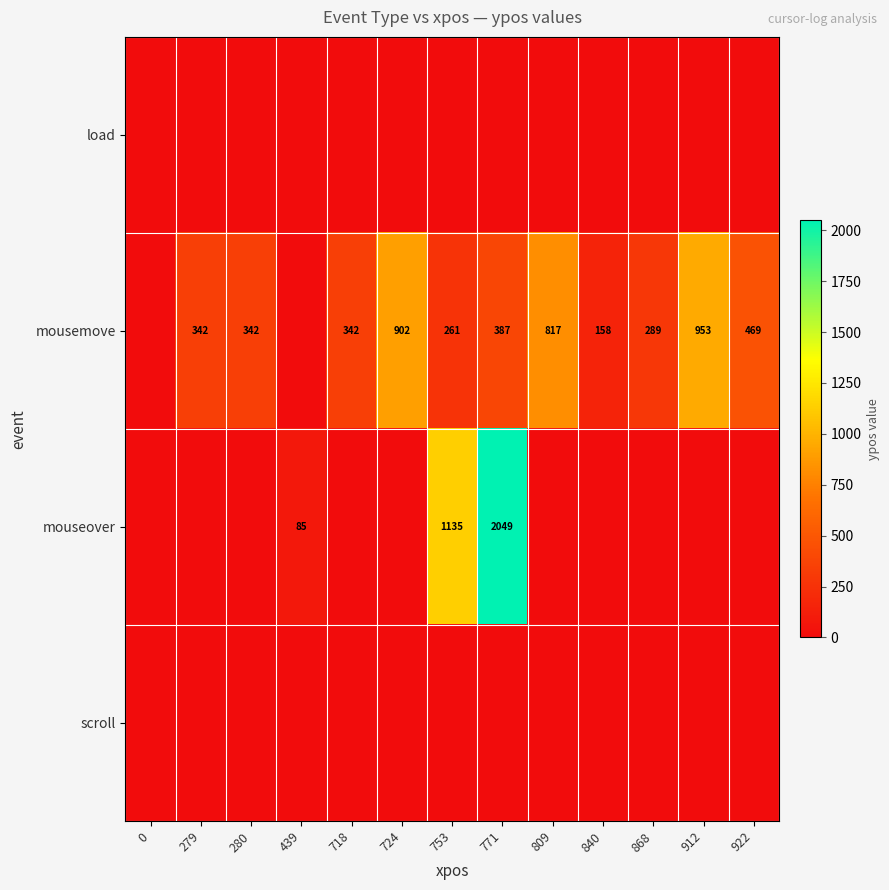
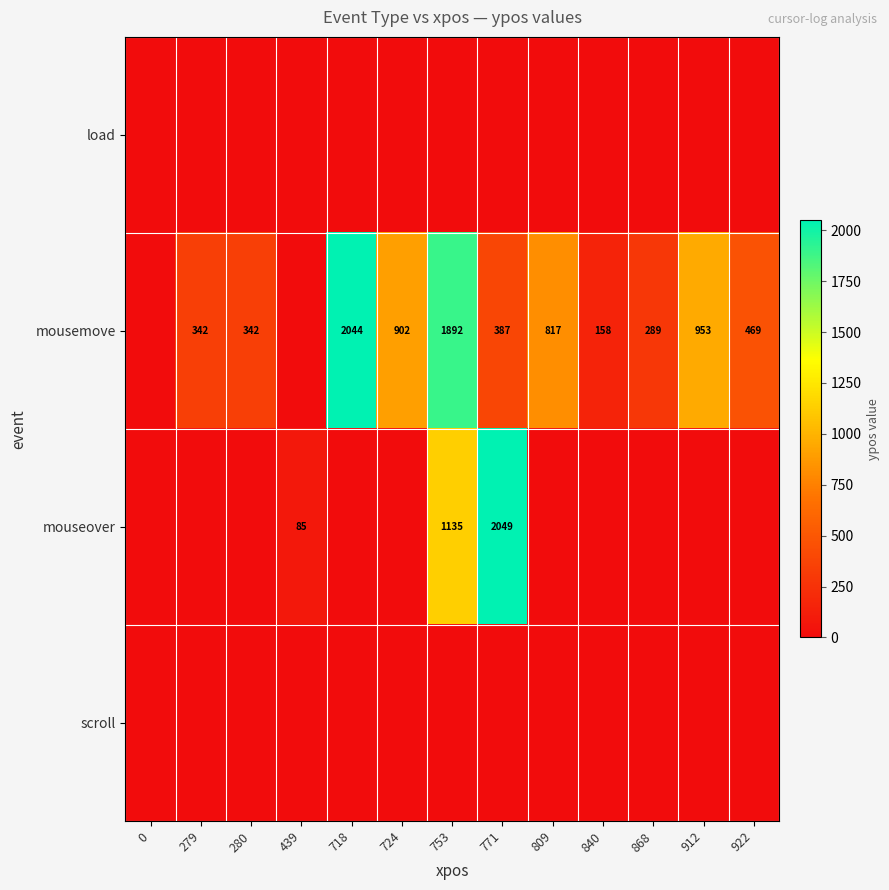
mousemove, 718: 342 -> 2044
mousemove, 753: 261 -> 1892
